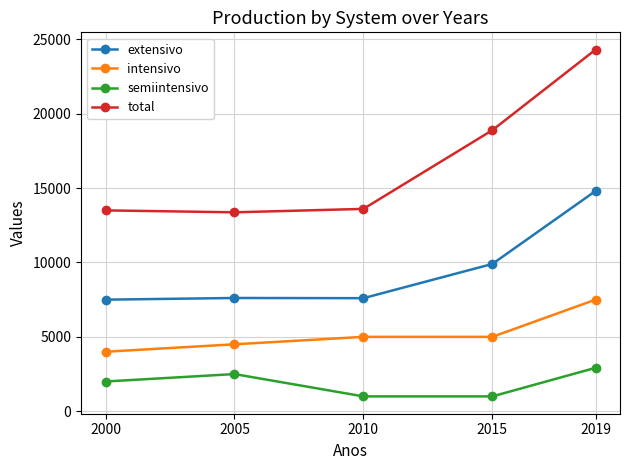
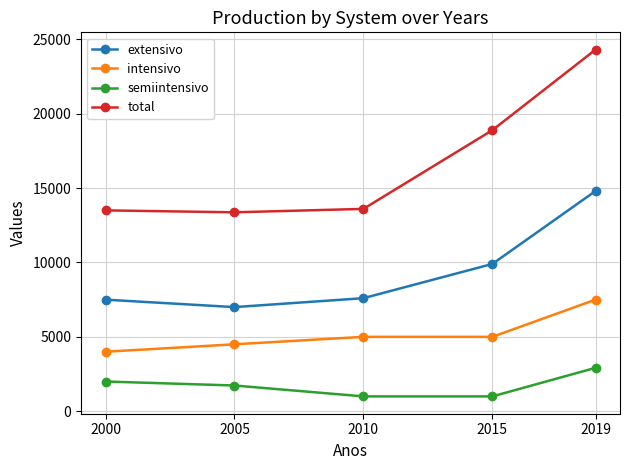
extensivo, 2005: 7600 -> 7000
semiintensivo, 2005: 2500 -> 1700
